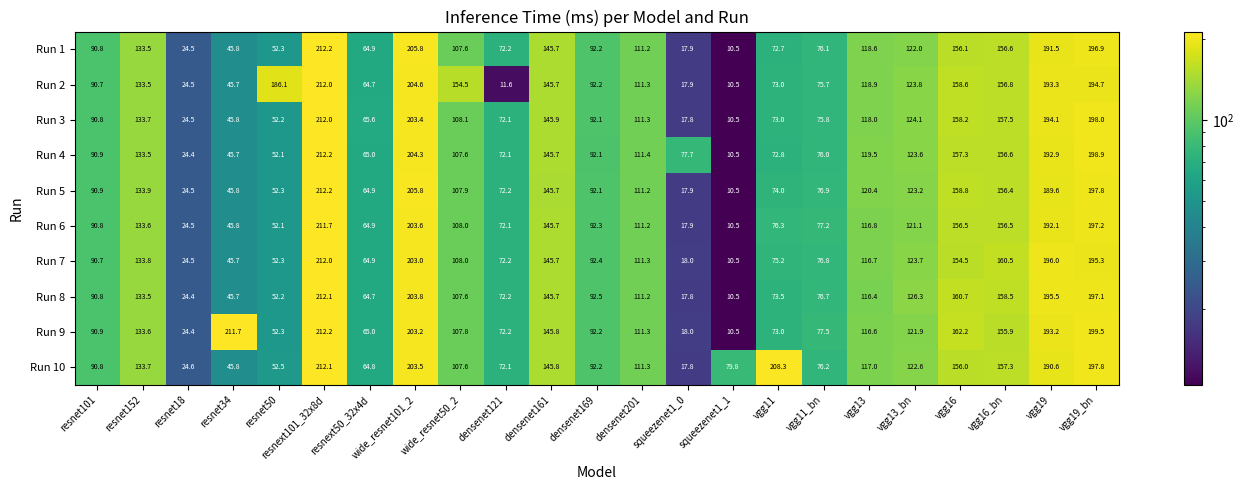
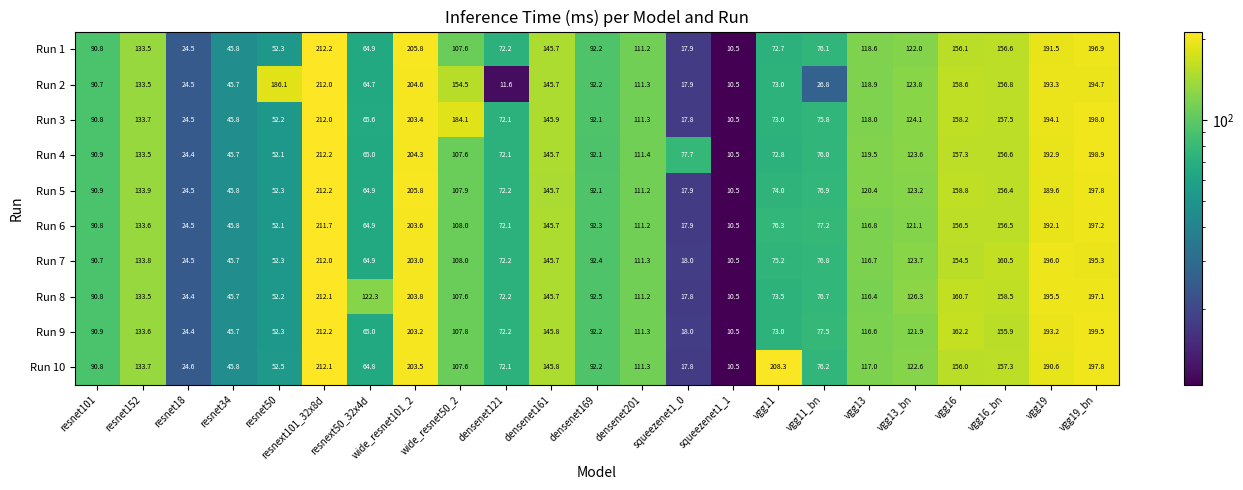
Run 2, vgg11_bn: 75.7 -> 26.8
Run 3, wide_resnet50_2: 108.1 -> 184.1
Run 8, resnext50_32x4d: 64.7 -> 122.3
Run 9, resnet34: 211.7 -> 45.7
Run 10, squeezenet1_1: 79.8 -> 10.5
